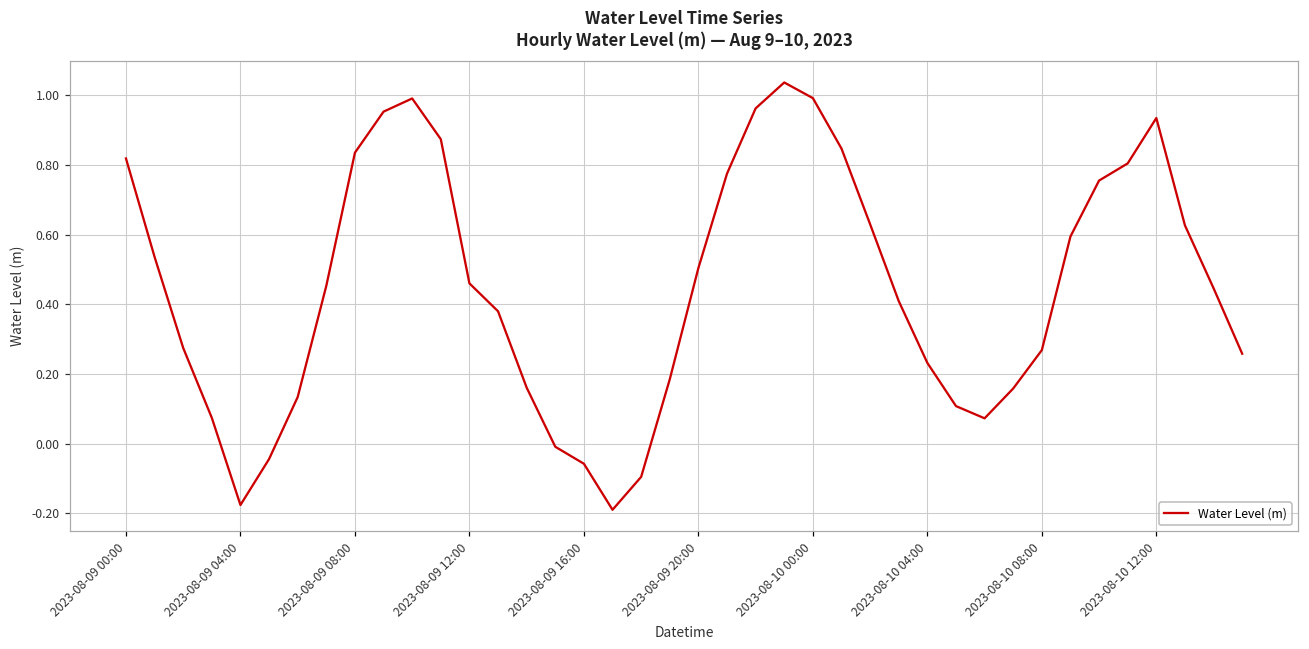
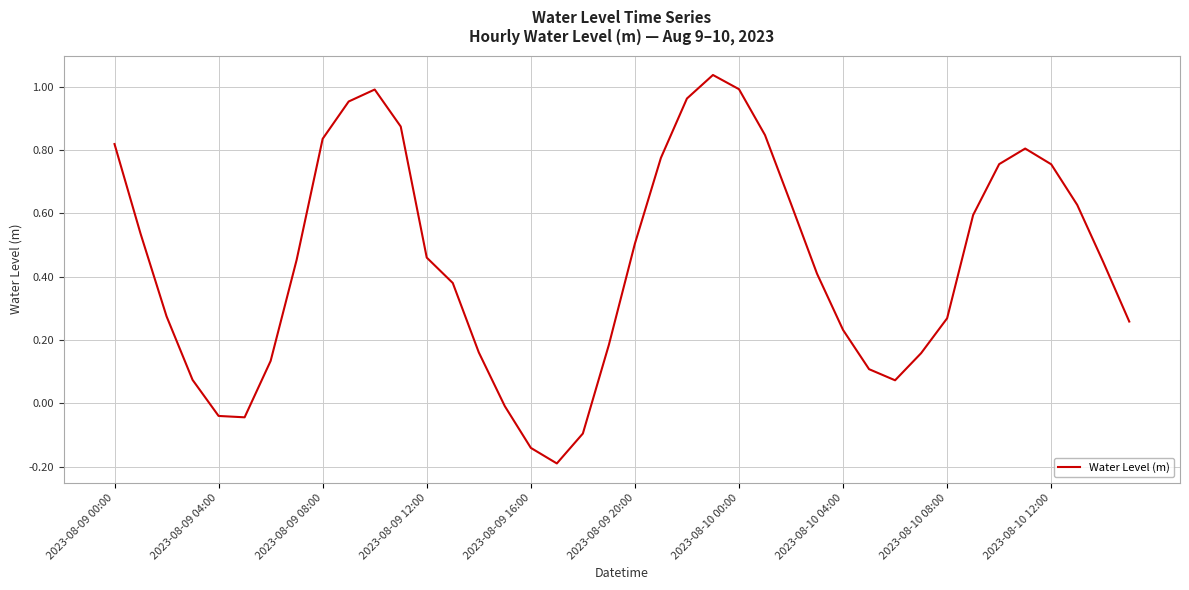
2023-08-09 04:00: -0.18 -> -0.04
2023-08-09 16:00: -0.06 -> -0.14
2023-08-10 12:00: 0.94 -> 0.76
